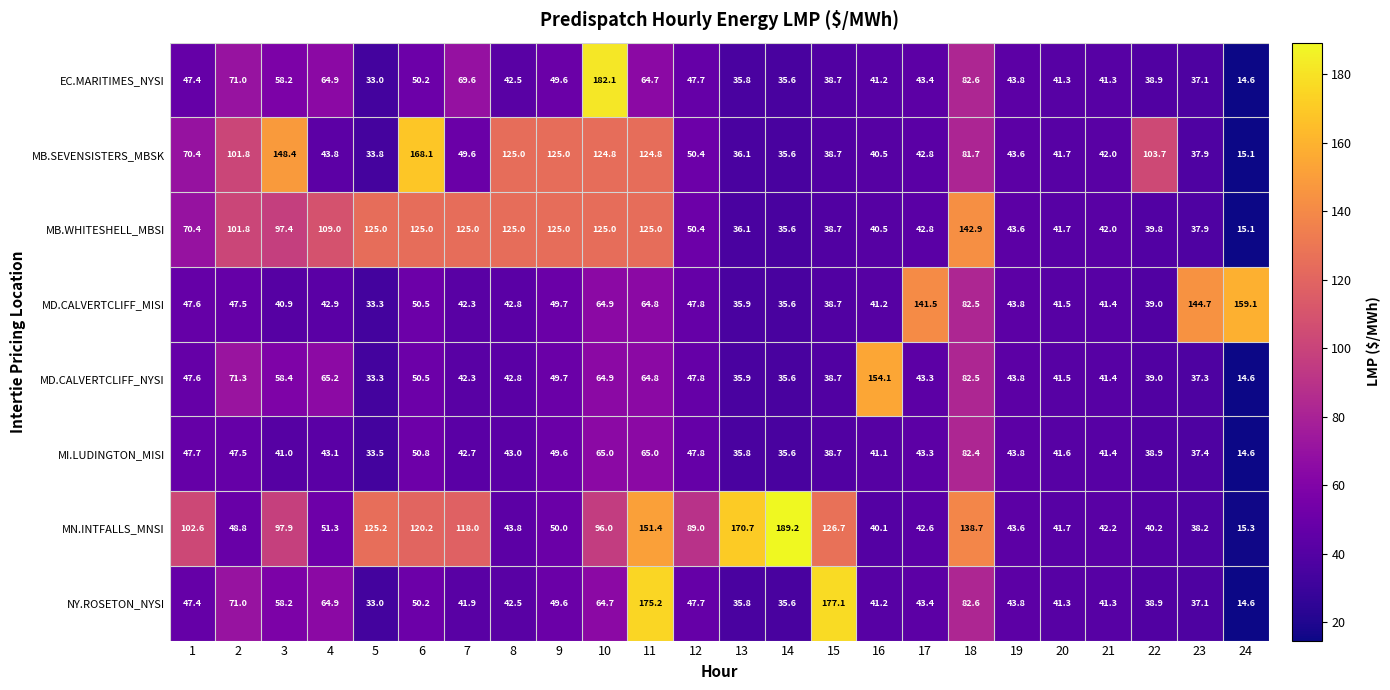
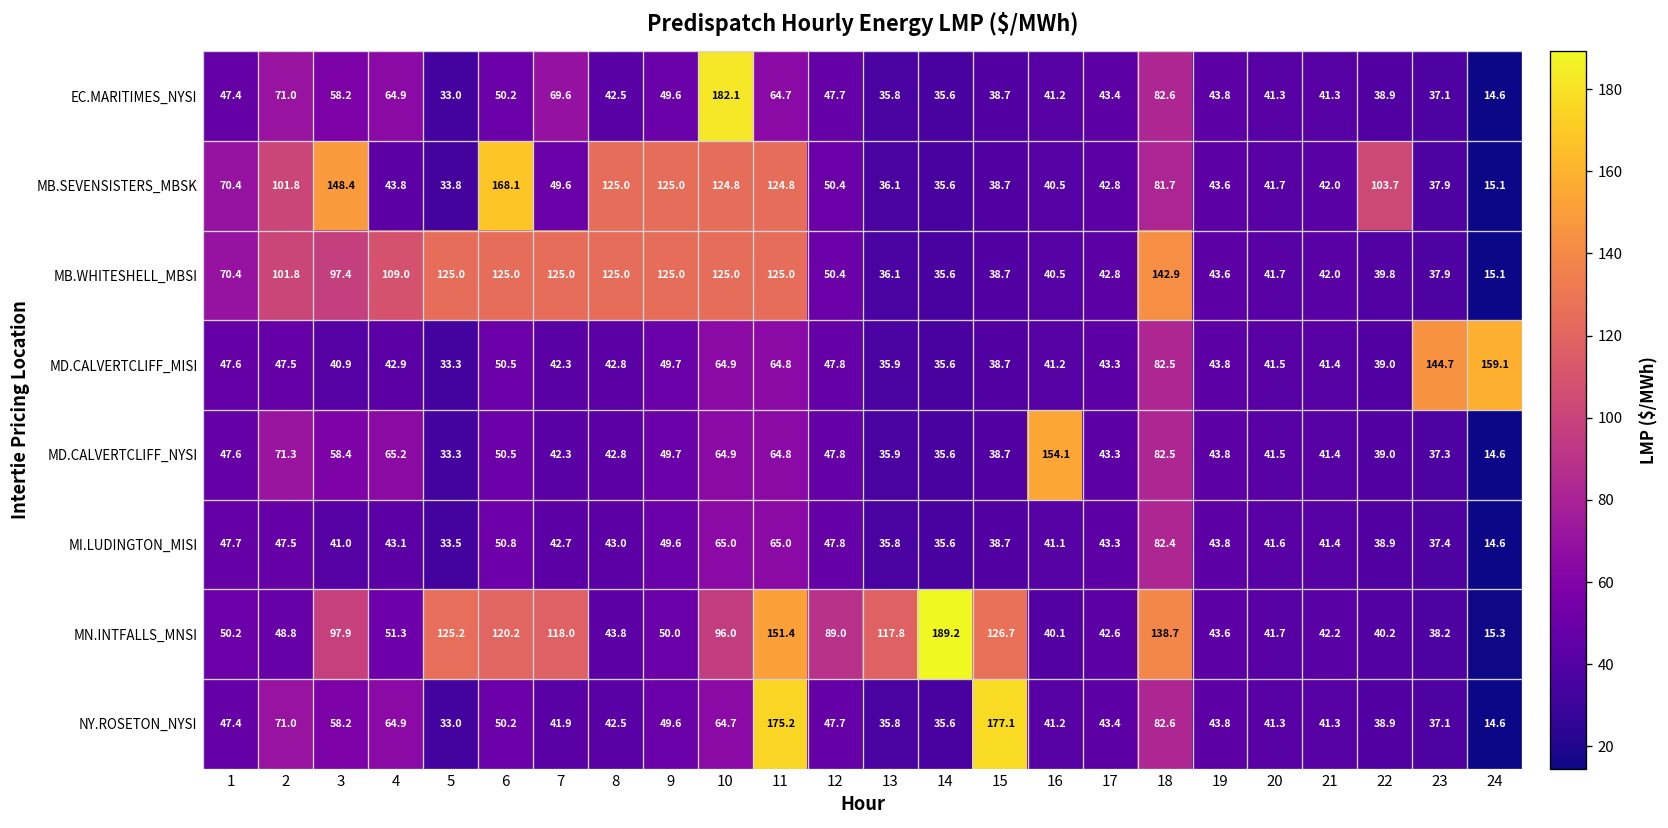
MD.CALVERTCLIFF_MISI, 17: 141.5 -> 43.3
MN.INTFALLS_MNSI, 1: 102.6 -> 50.2
MN.INTFALLS_MNSI, 13: 170.7 -> 117.8
